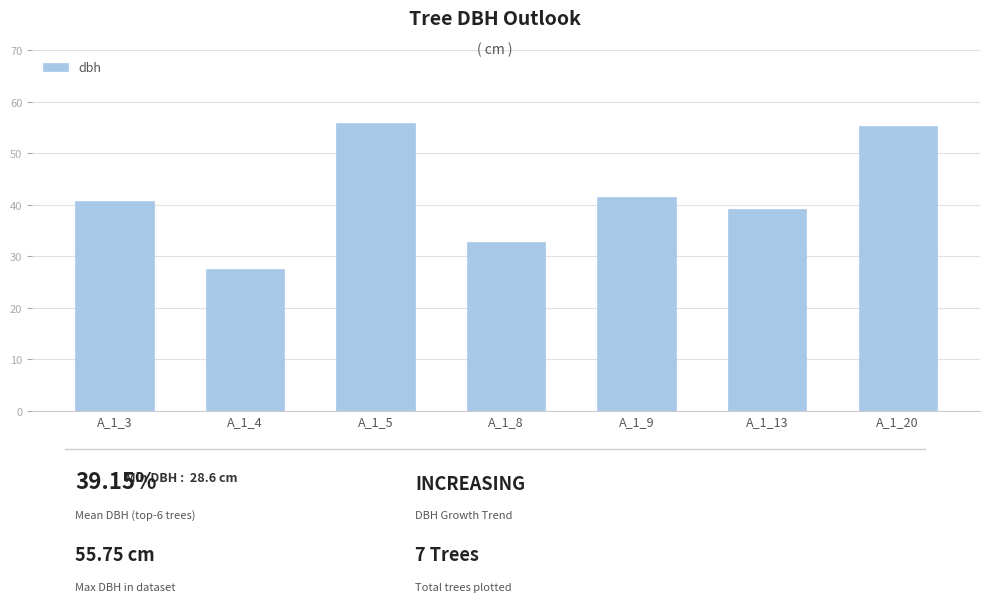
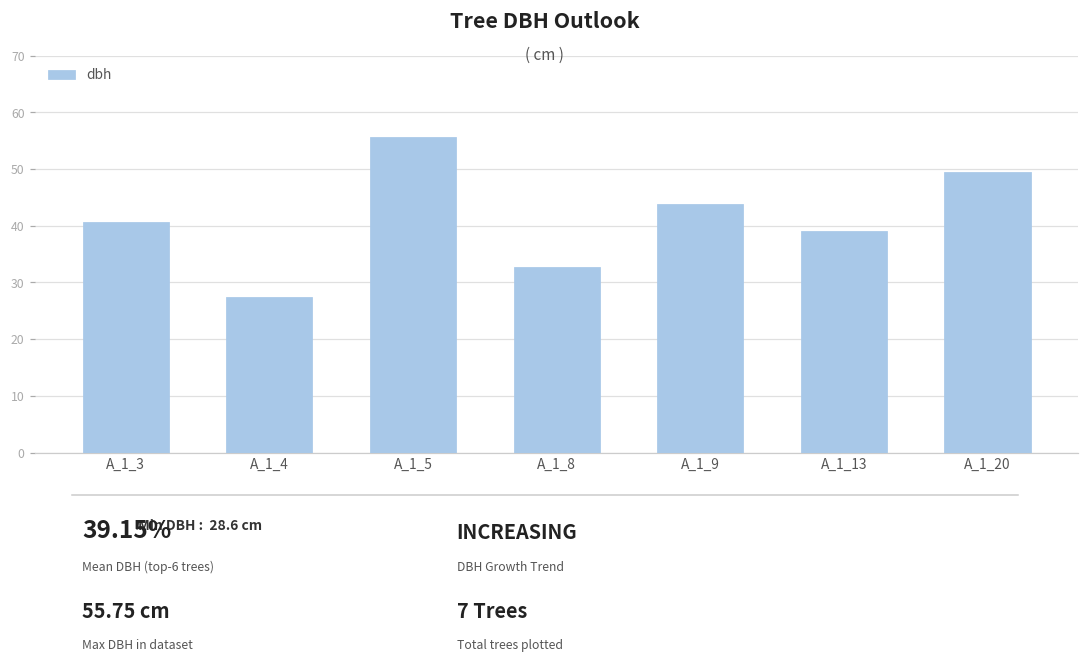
A_1_9: 41 -> 44
A_1_20: 55 -> 50
